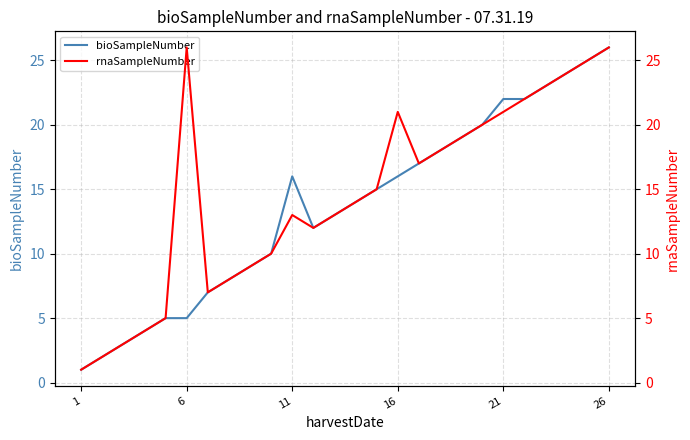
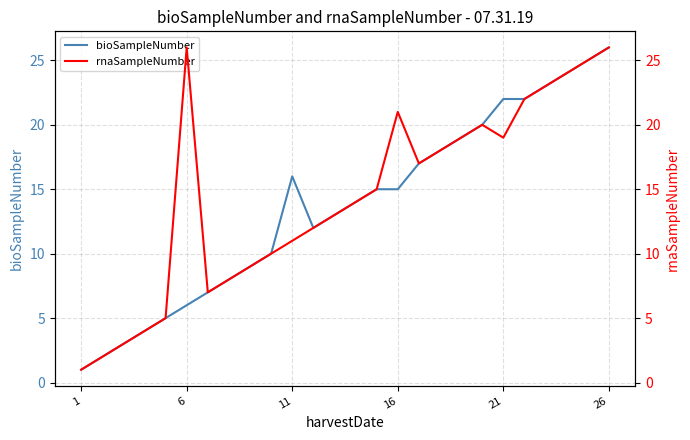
bioSampleNumber, 6: 5 -> 6
bioSampleNumber, 16: 16 -> 15
rnaSampleNumber, 11: 13 -> 11
rnaSampleNumber, 21: 21 -> 19
